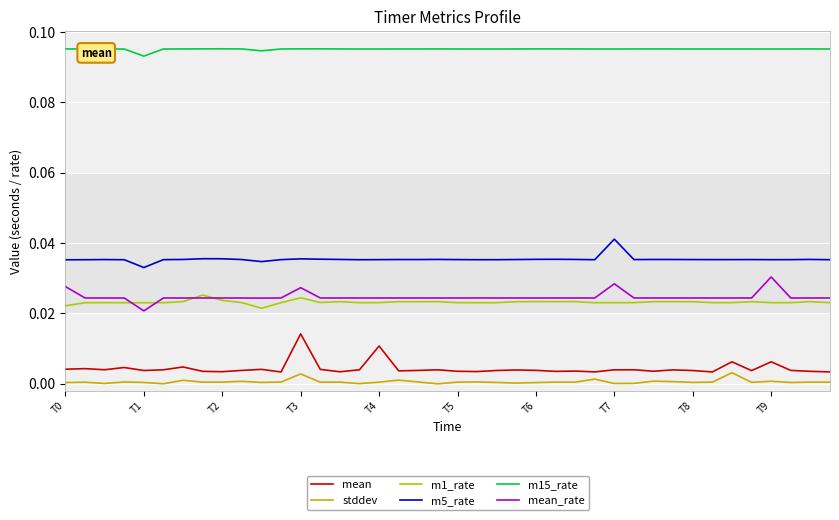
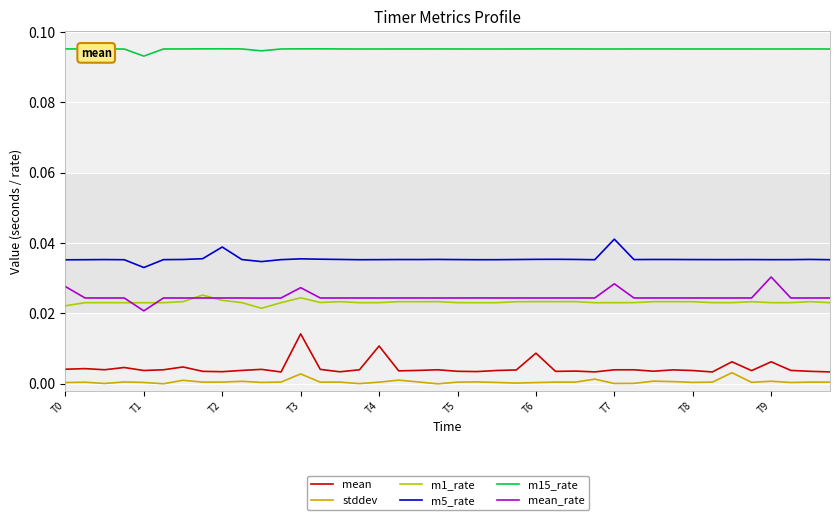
m5_rate, T2: 0.036 -> 0.039
mean, T6: 0.004 -> 0.009
